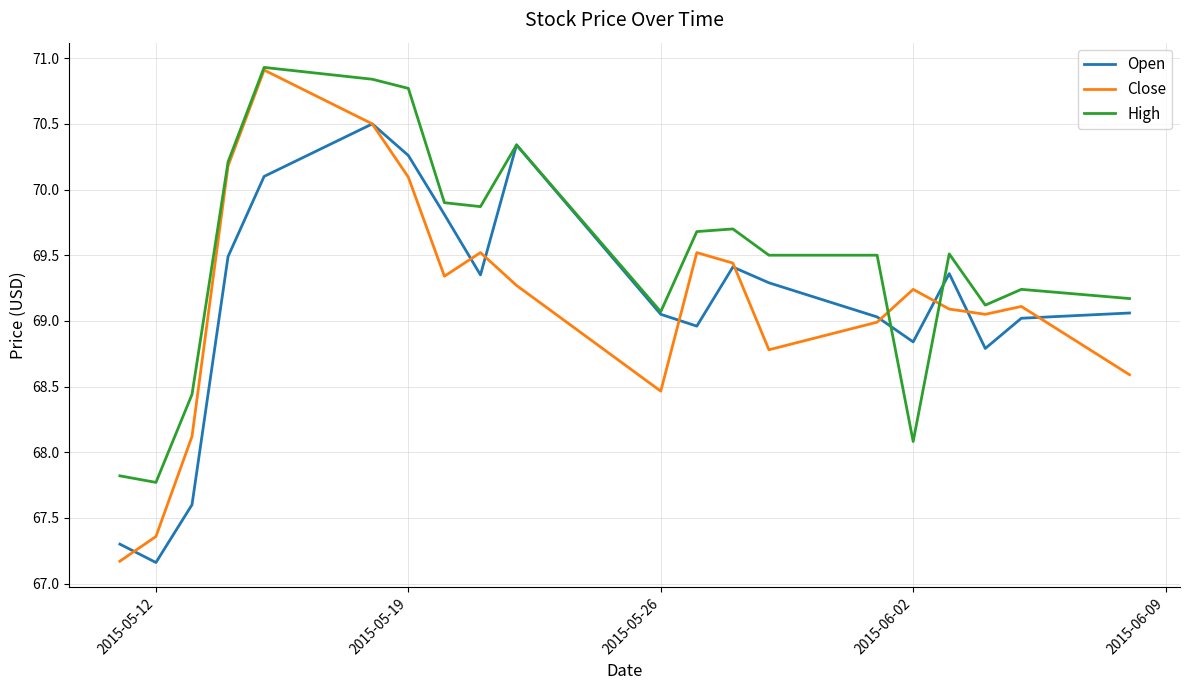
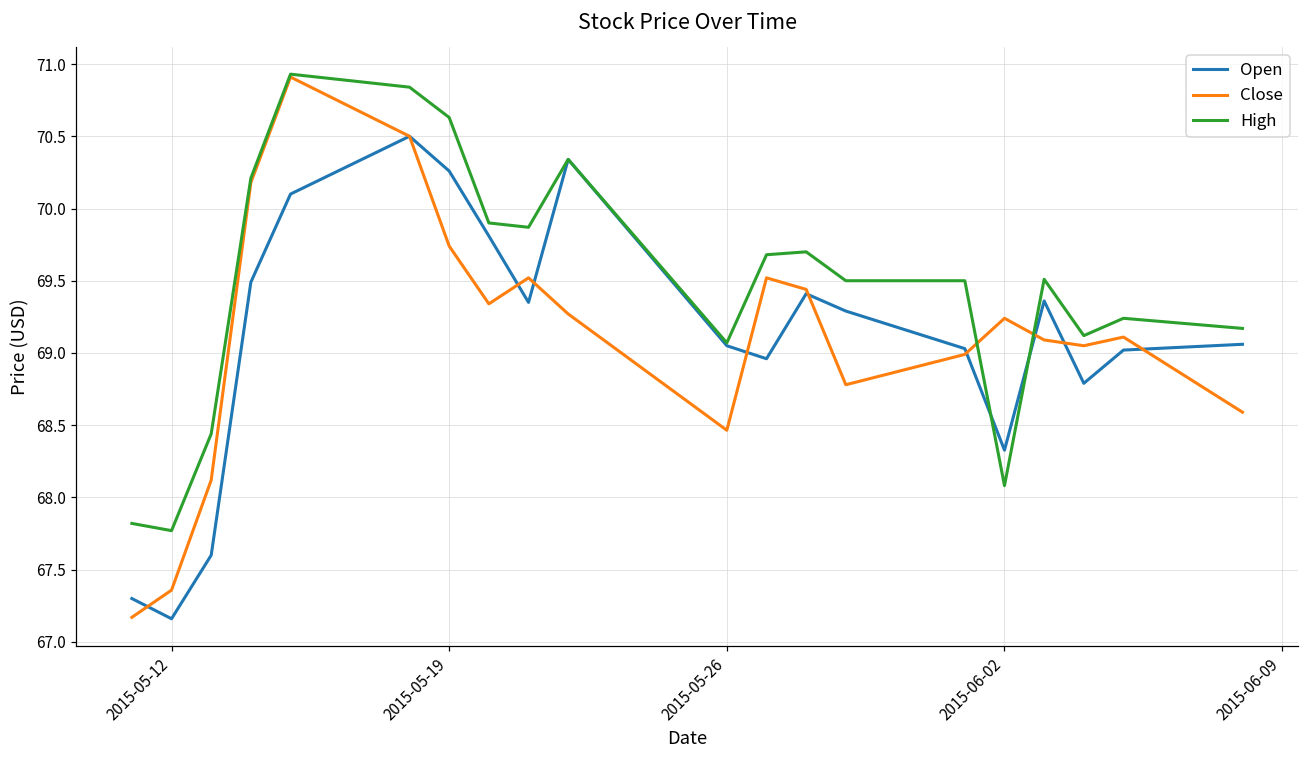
Close, 2015-05-19: 70.09 -> 69.74
High, 2015-05-19: 70.77 -> 70.63
Open, 2015-06-02: 68.84 -> 68.33
